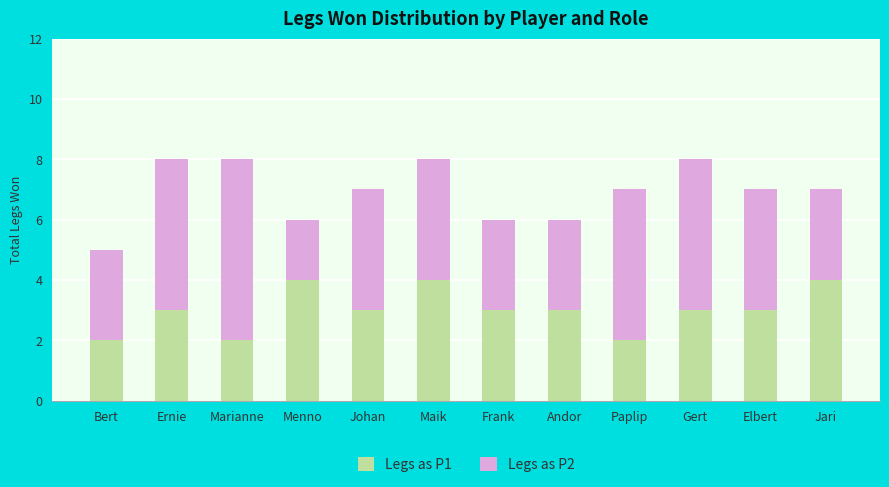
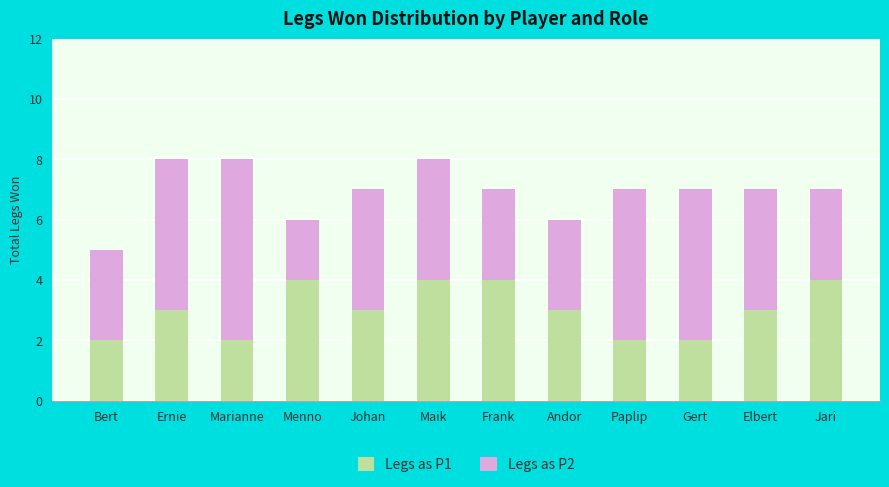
Legs as P1, Frank: 3 -> 4
Legs as P1, Gert: 3 -> 2
